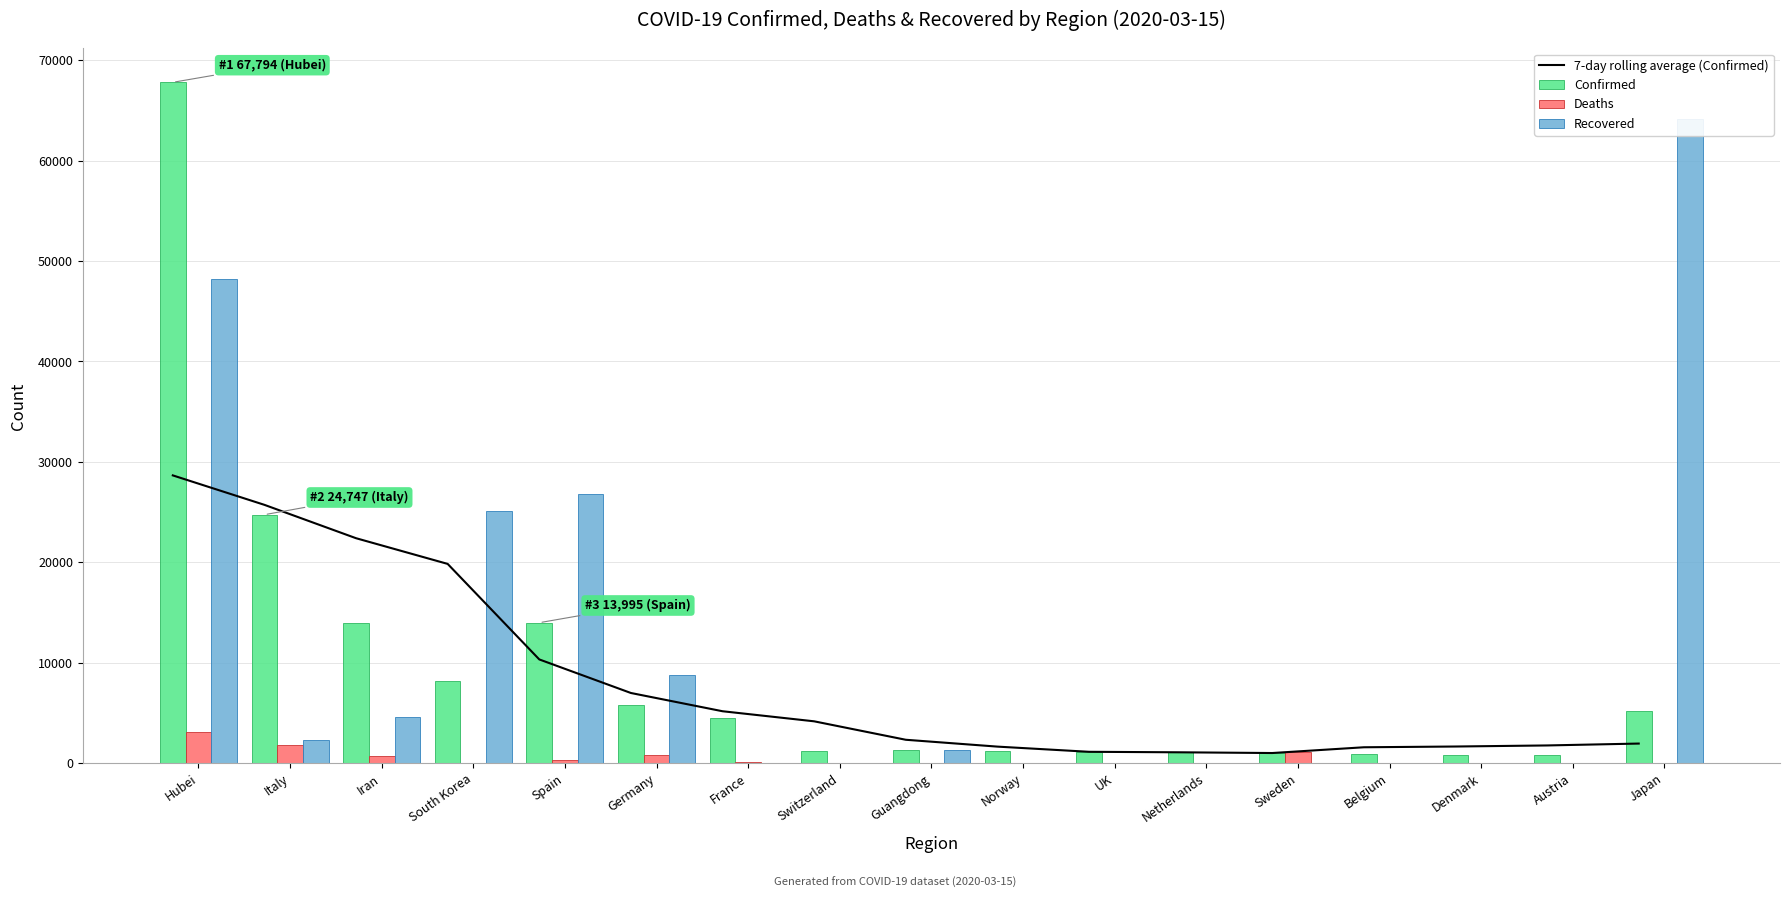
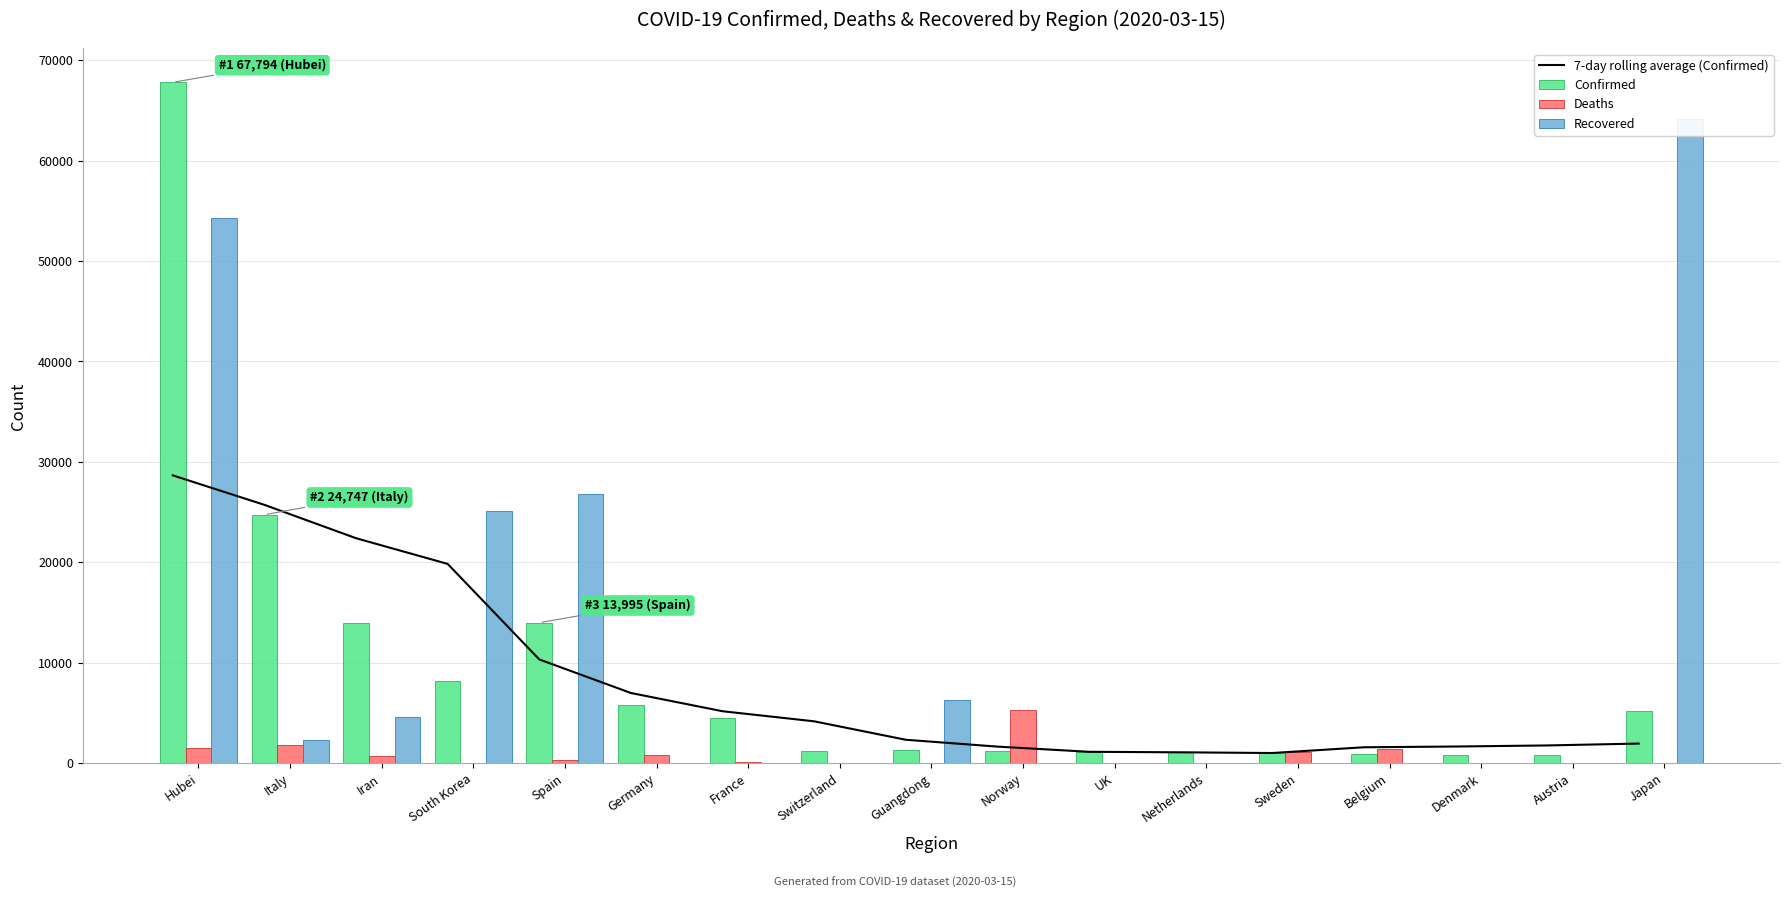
Deaths, Hubei: 3100 -> 1500
Recovered, Hubei: 48200 -> 54300
Recovered, Germany: 8800 -> 0
Recovered, Guangdong: 1300 -> 6300
Deaths, Norway: 0 -> 5300
Deaths, Belgium: 0 -> 1400
